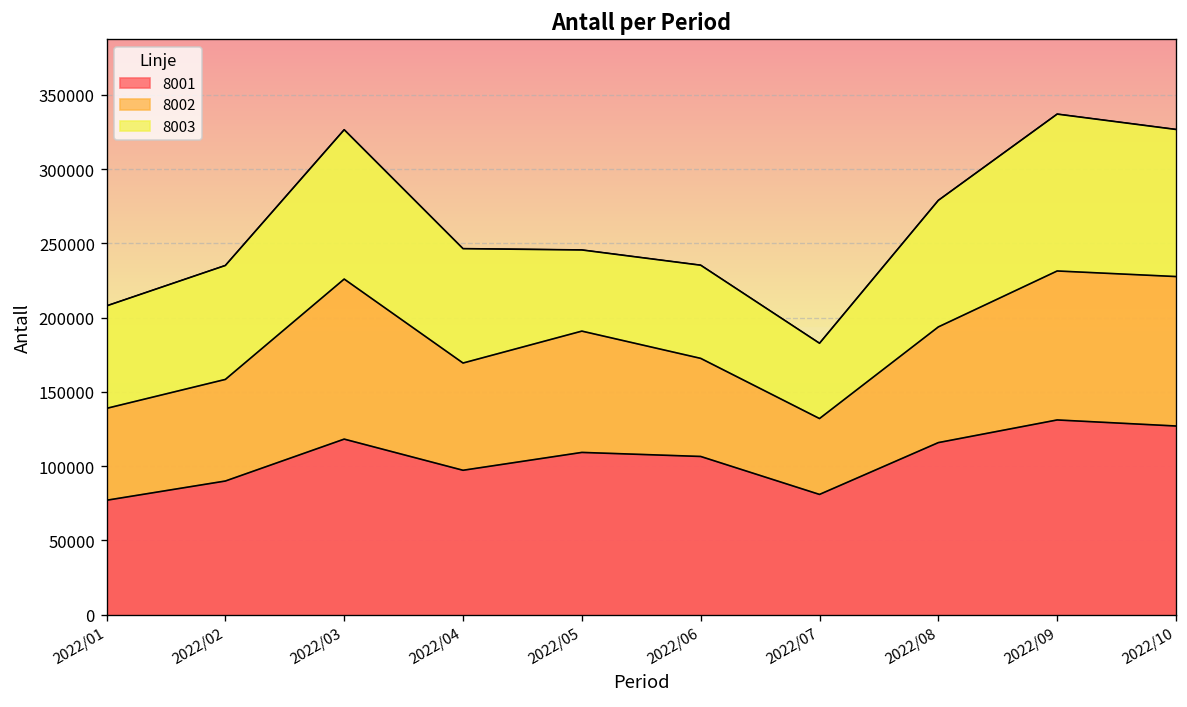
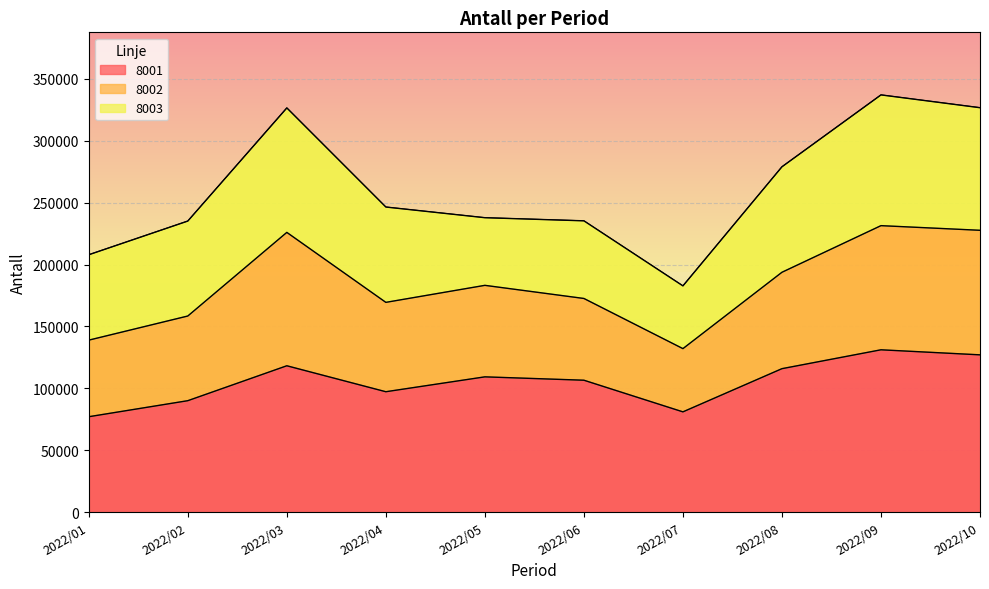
8002, 2022/05: 82000 -> 74000
